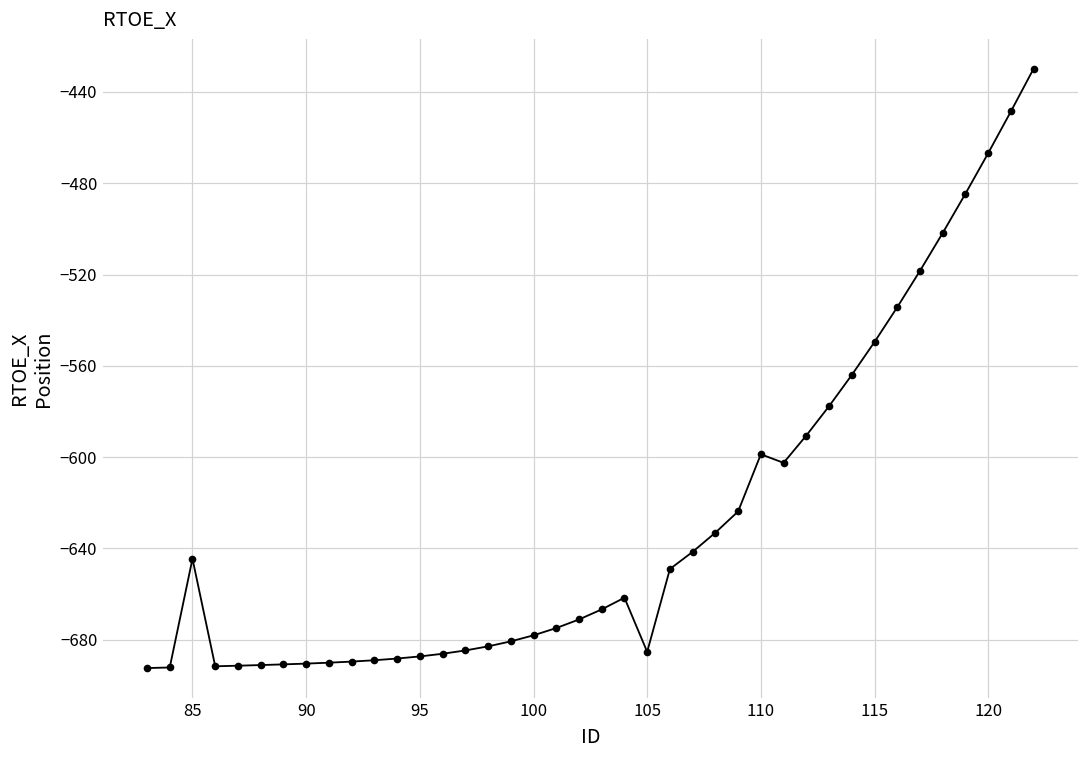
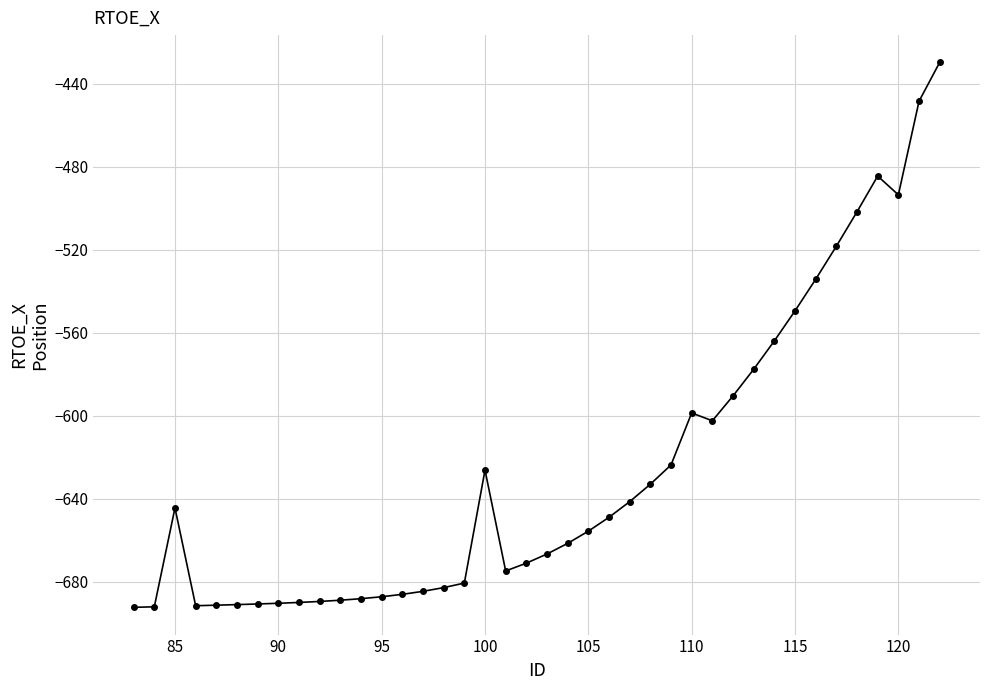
100: -678 -> -626
105: -685 -> -656
120: -467 -> -494
